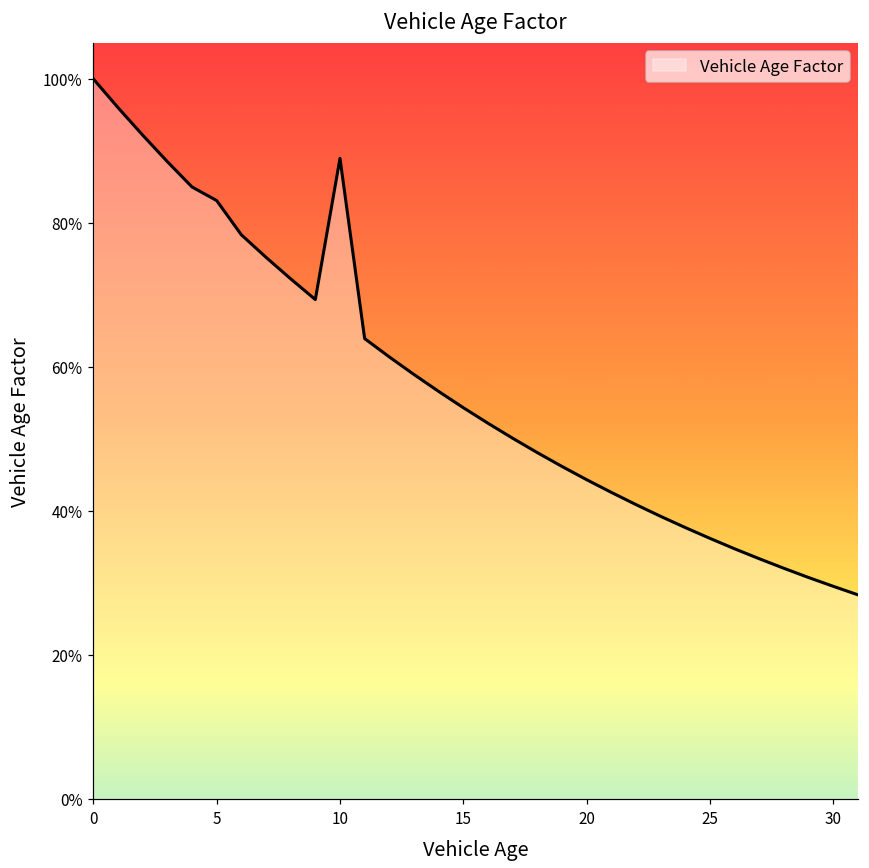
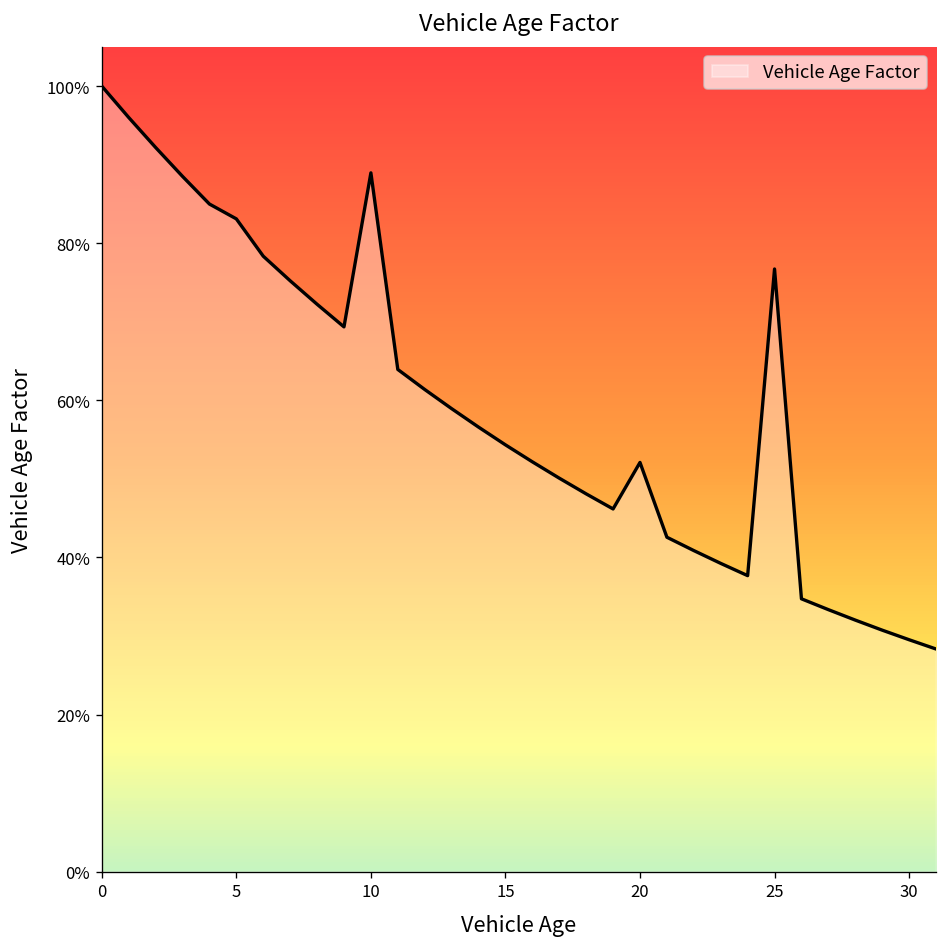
20: 44% -> 52%
25: 36% -> 77%
